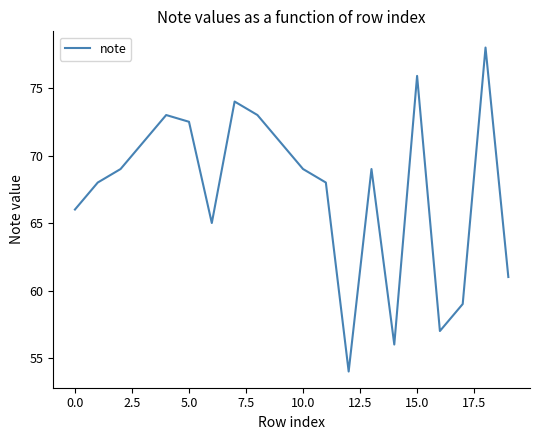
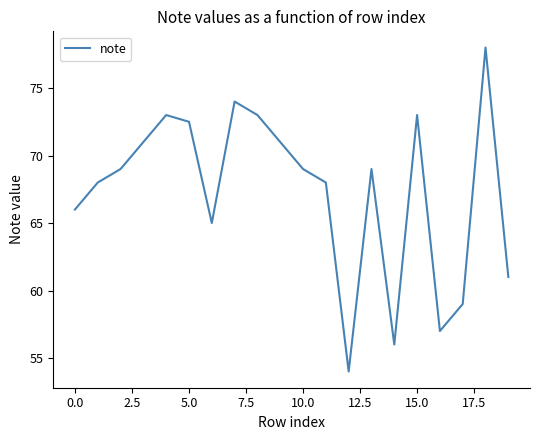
15.0: 75.9 -> 73.0
